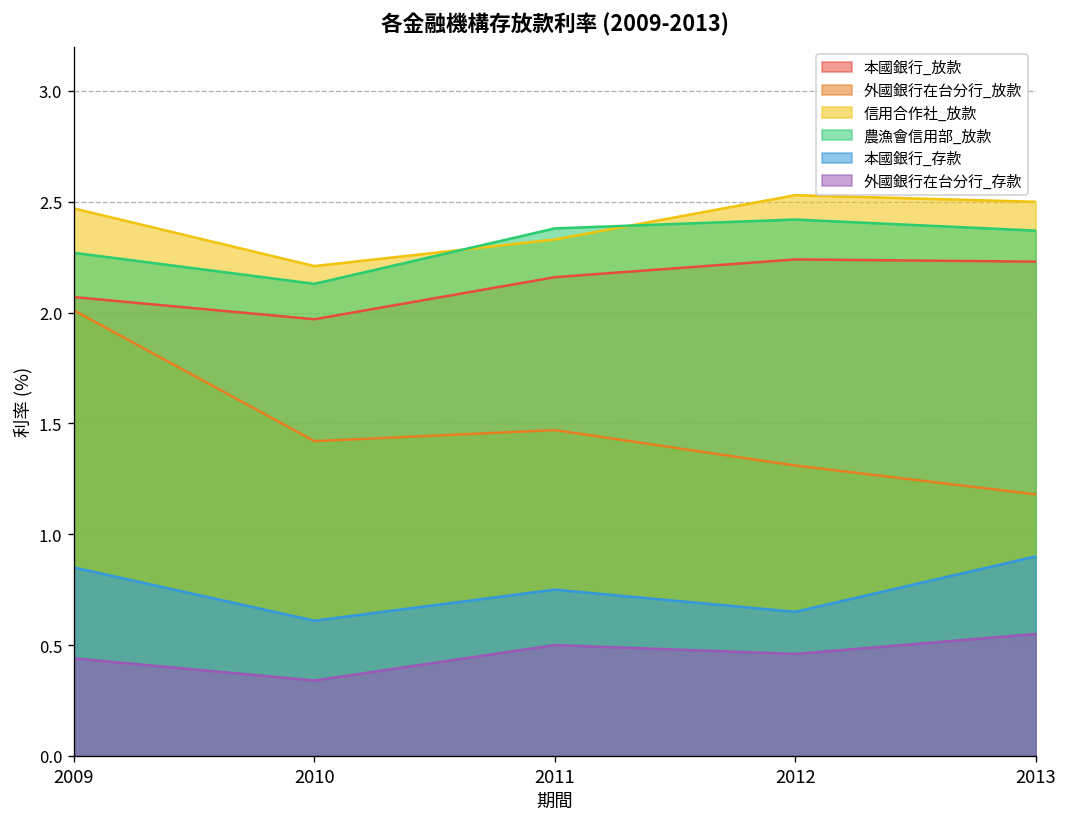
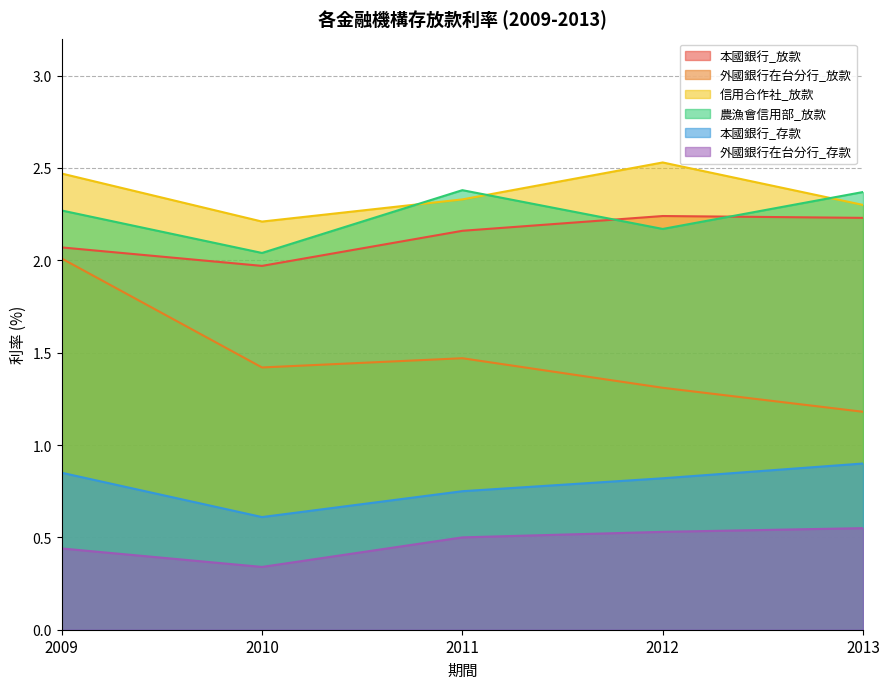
農漁會信用部_放款, 2010: 2.13 -> 2.04
農漁會信用部_放款, 2012: 2.42 -> 2.17
本國銀行_存款, 2012: 0.65 -> 0.82
外國銀行在台分行_存款, 2012: 0.46 -> 0.53
信用合作社_放款, 2013: 2.5 -> 2.3
